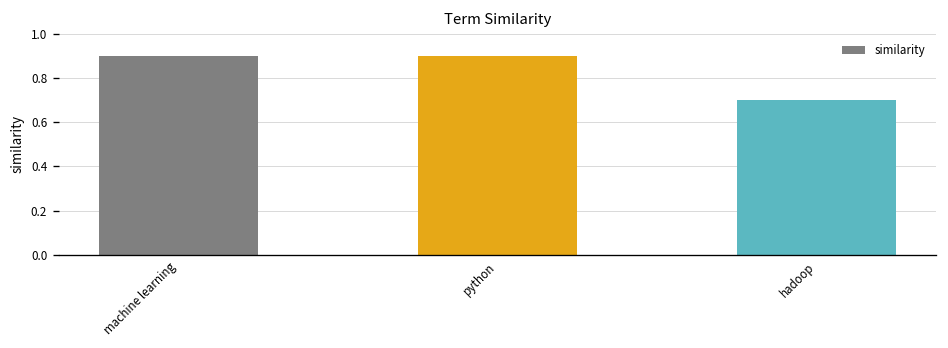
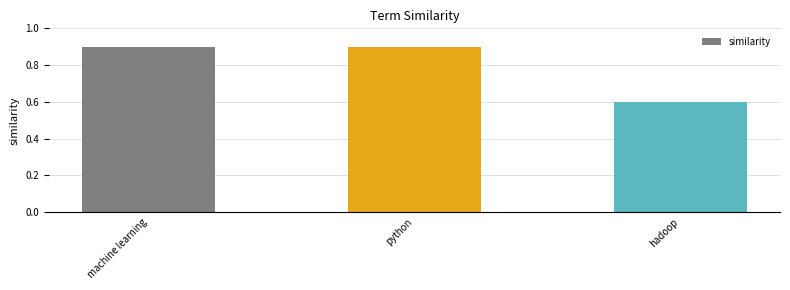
hadoop: 0.7 -> 0.6
